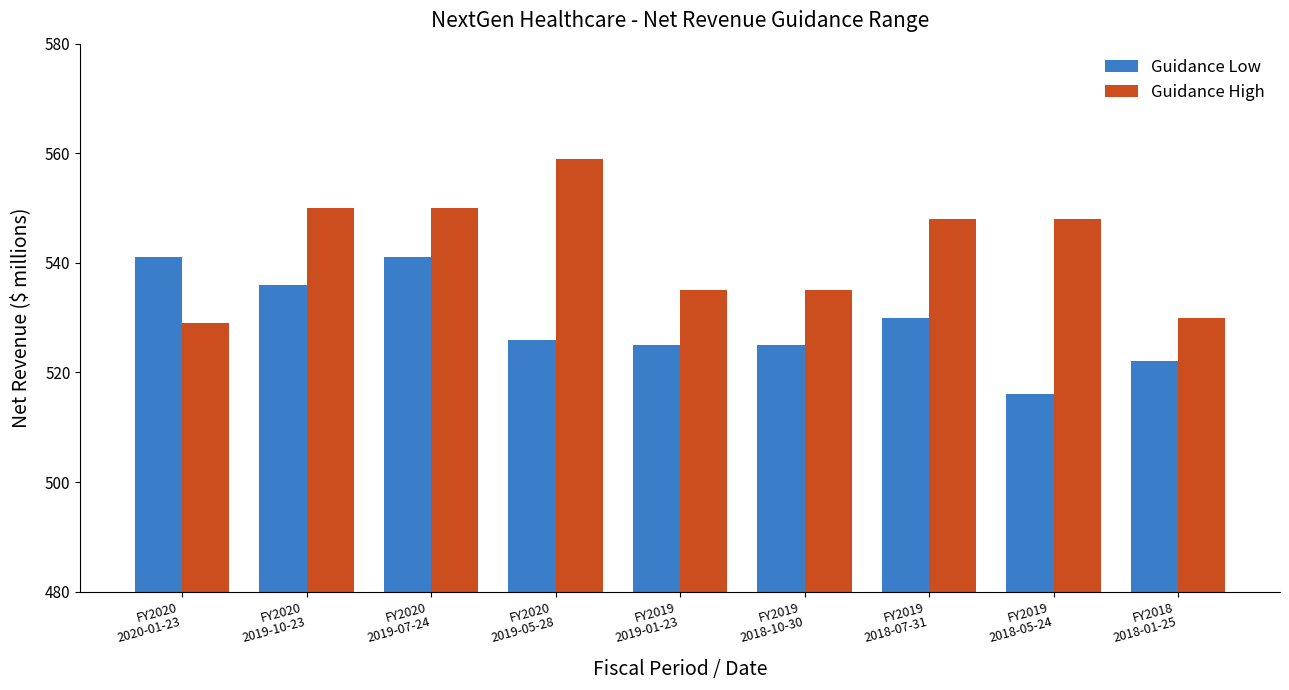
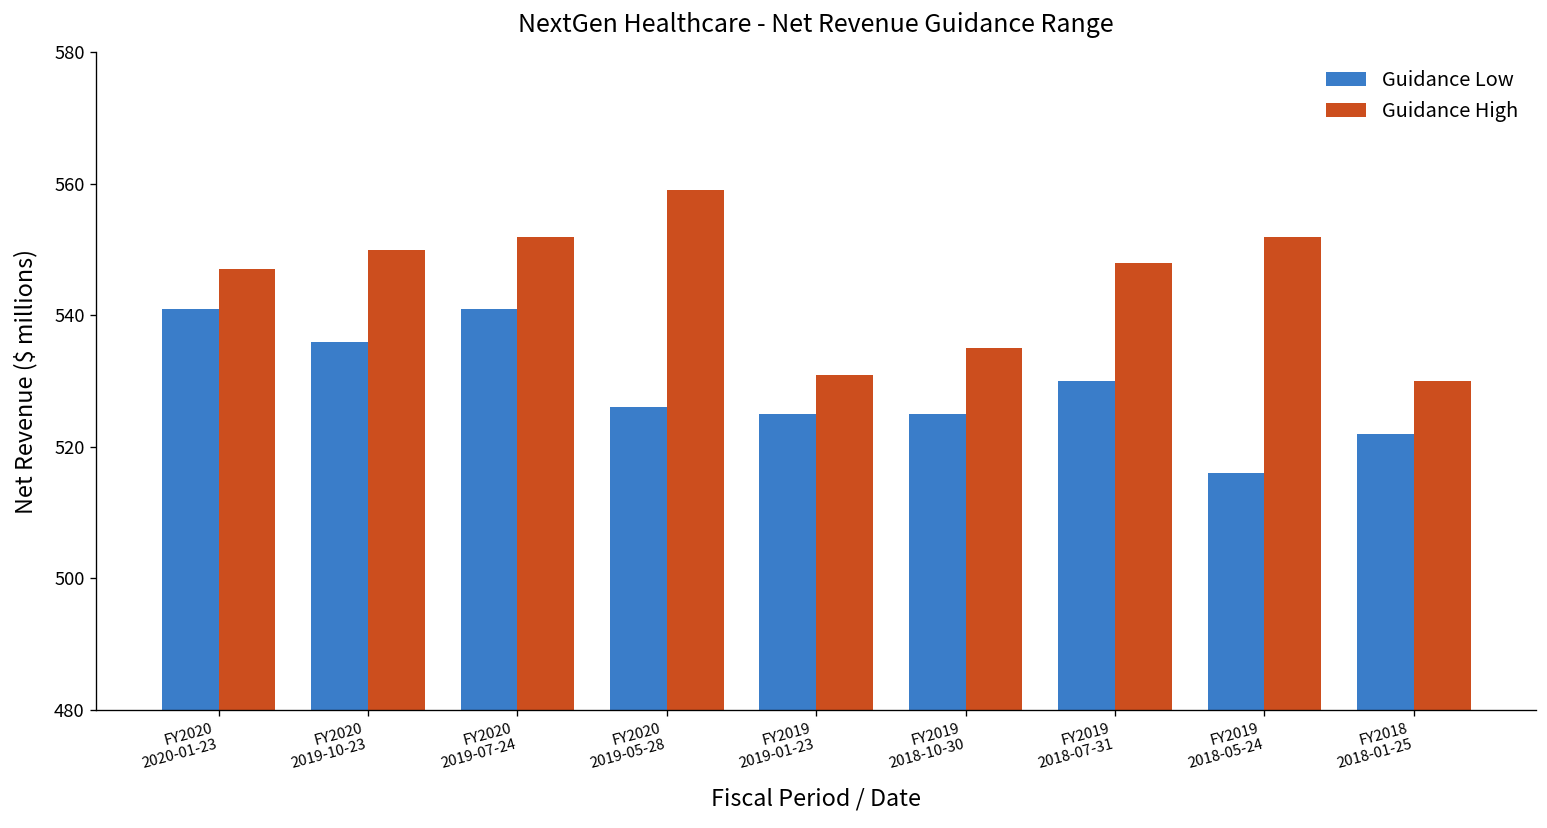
Guidance High, FY2020 2020-01-23: 529 -> 547
Guidance High, FY2020 2019-07-24: 550 -> 552
Guidance High, FY2019 2019-01-23: 535 -> 531
Guidance High, FY2019 2018-05-24: 548 -> 552
